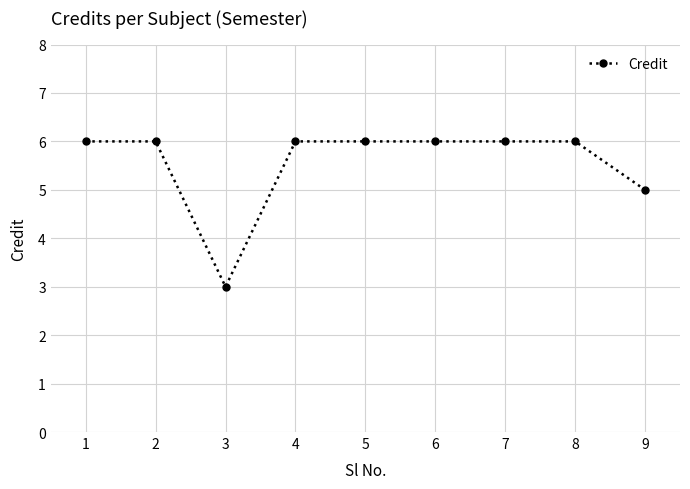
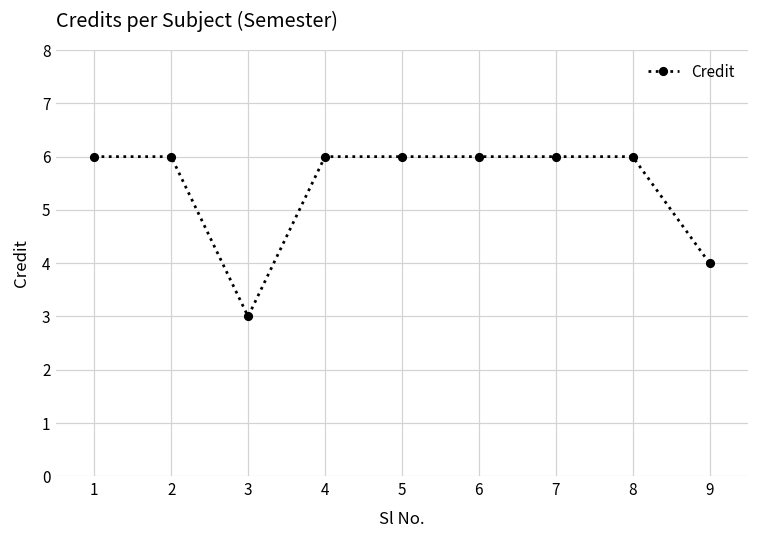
9: 5 -> 4
